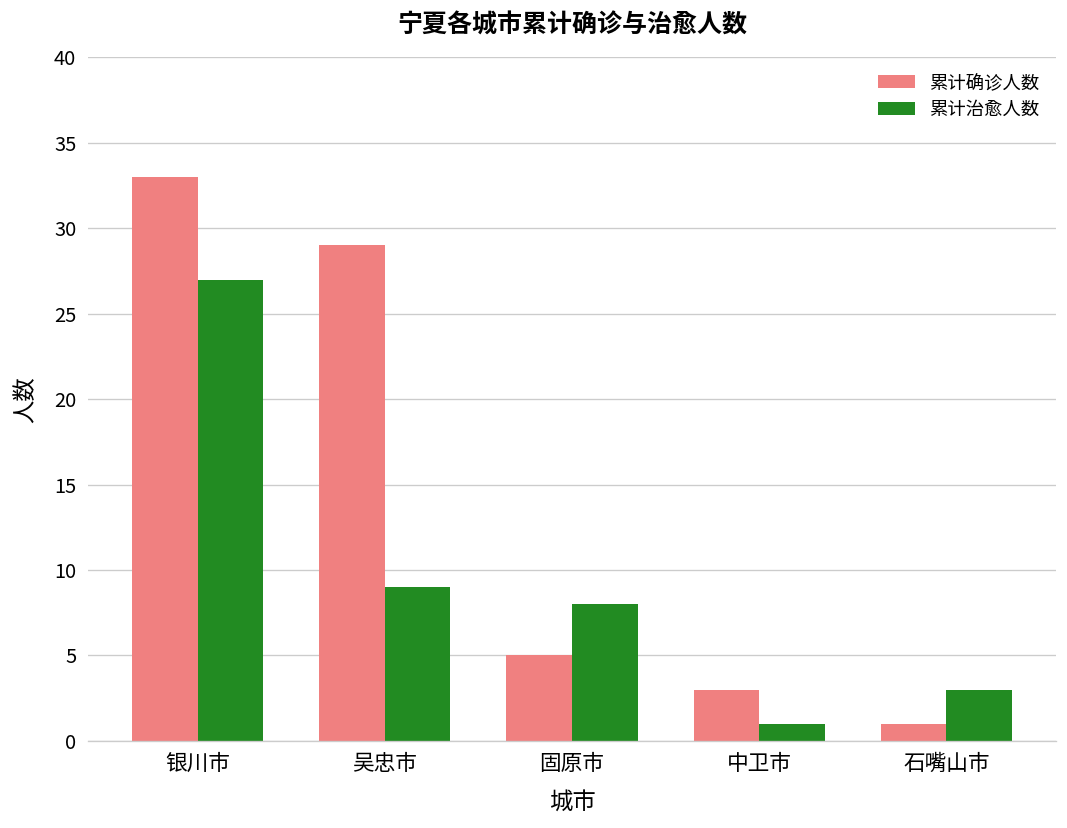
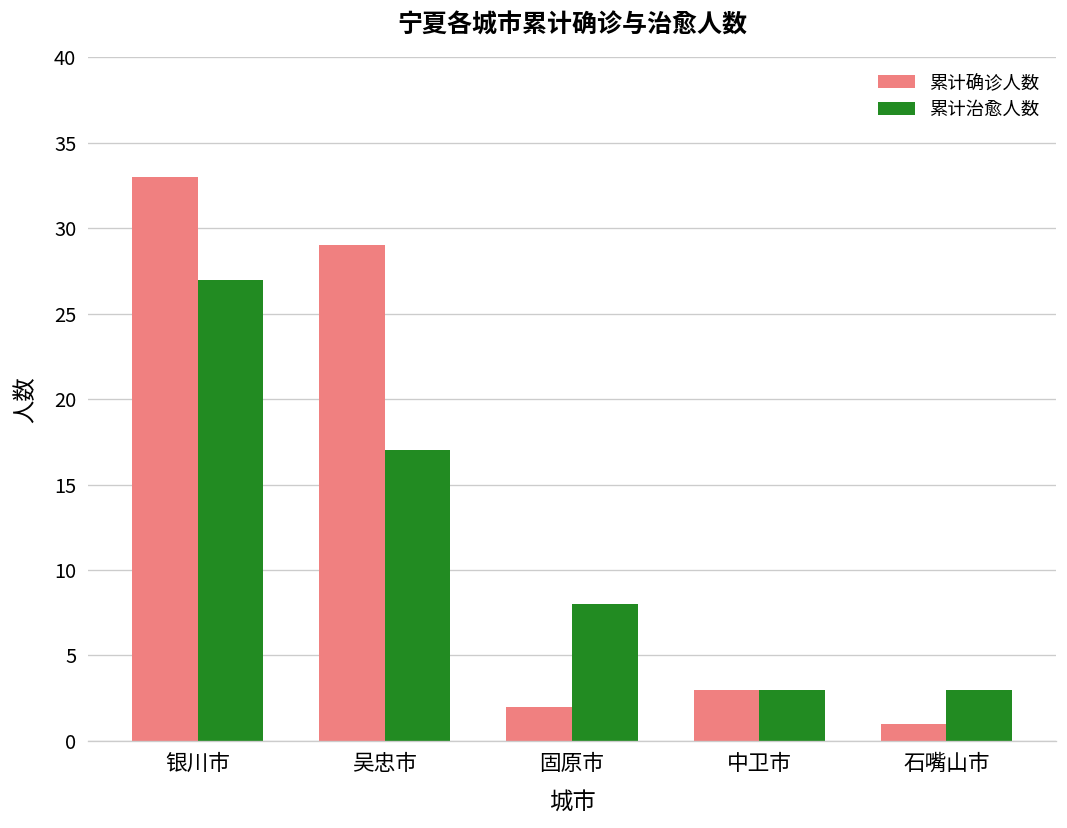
累计治愈人数, 吴忠市: 9 -> 17
累计确诊人数, 固原市: 5 -> 2
累计治愈人数, 中卫市: 1 -> 3
